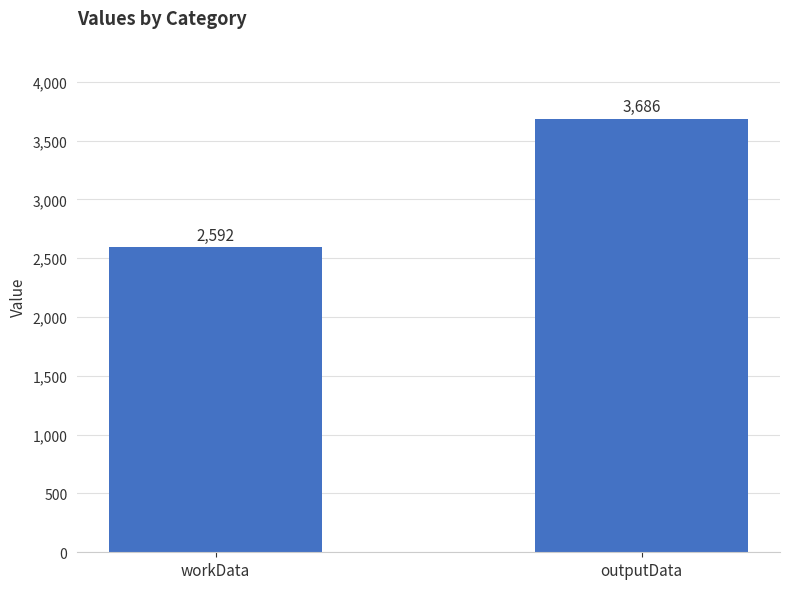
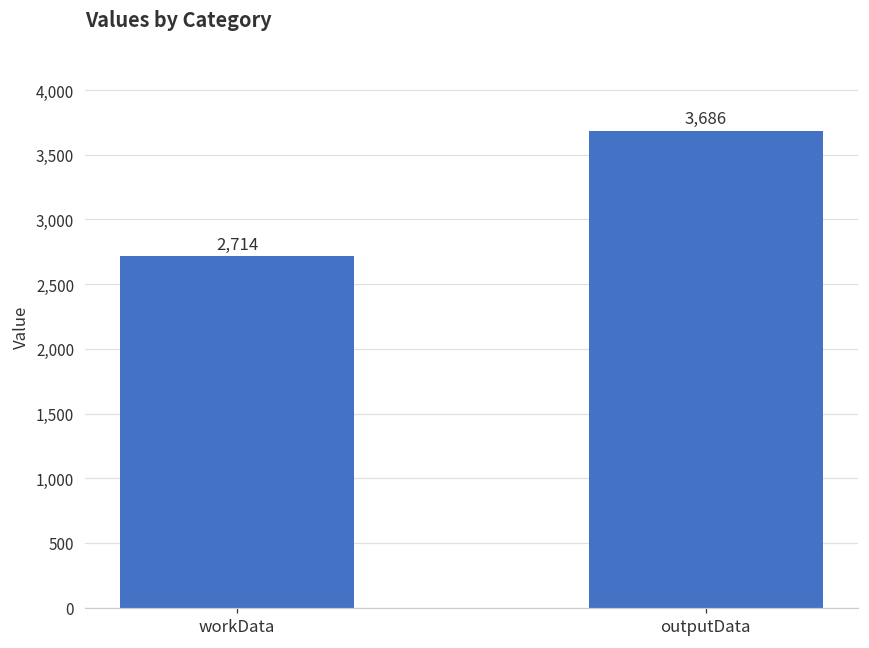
workData: 2,592 -> 2,714
